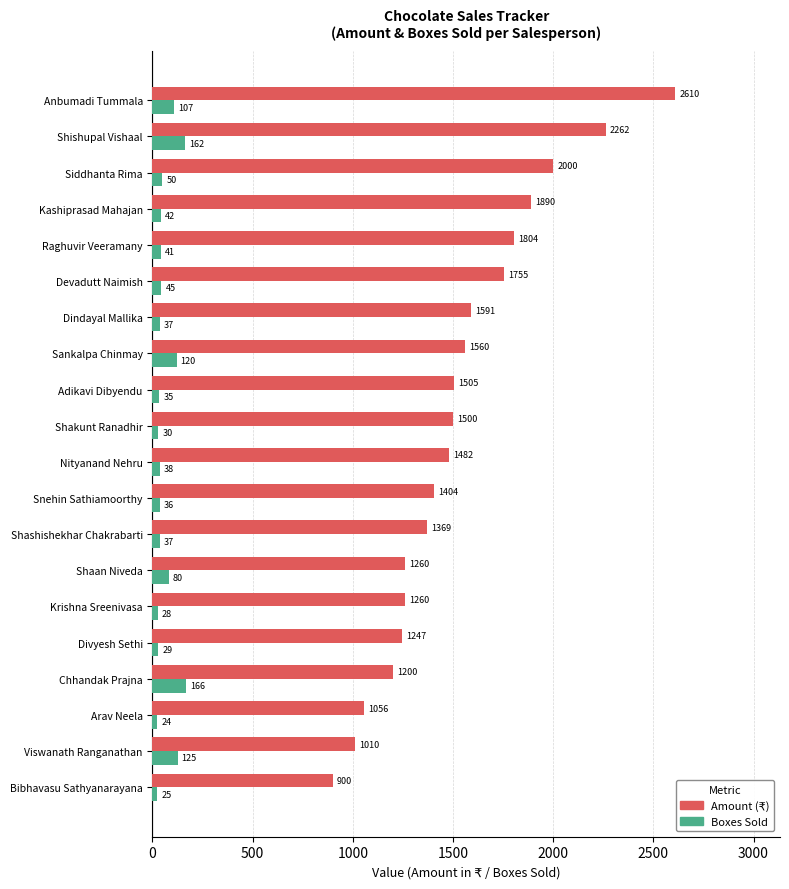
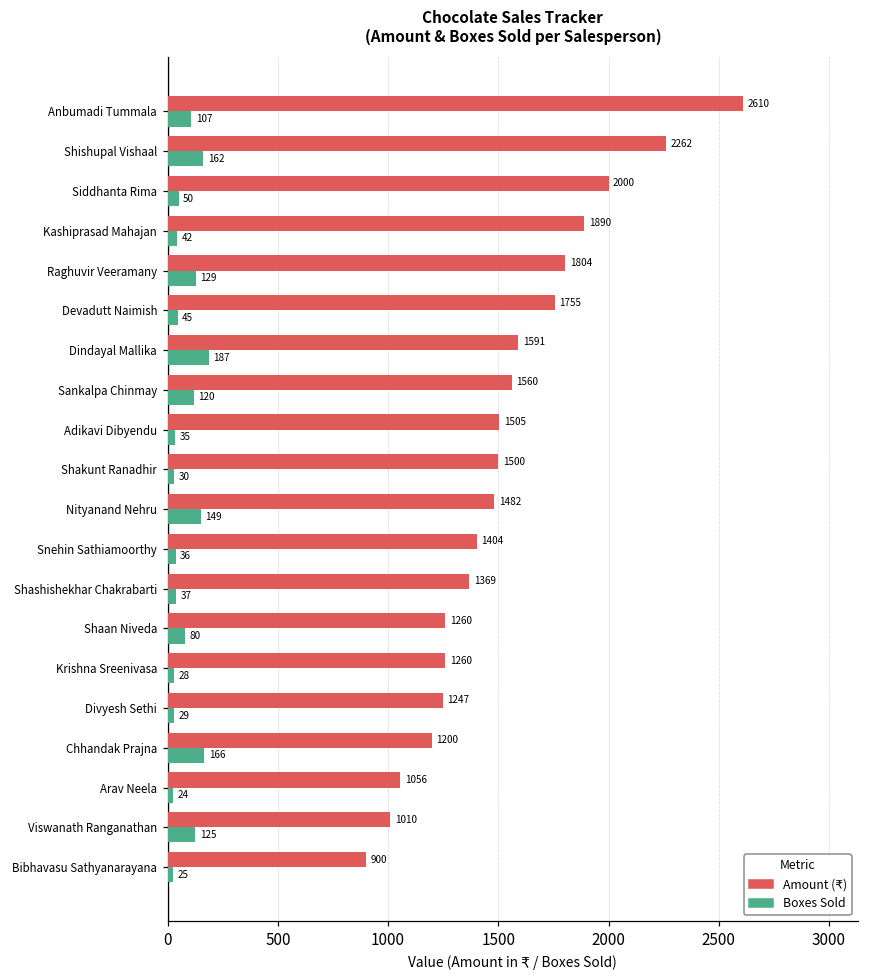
Boxes Sold, Raghuvir Veeramany: 41 -> 129
Boxes Sold, Dindayal Mallika: 37 -> 187
Boxes Sold, Nityanand Nehru: 38 -> 149
